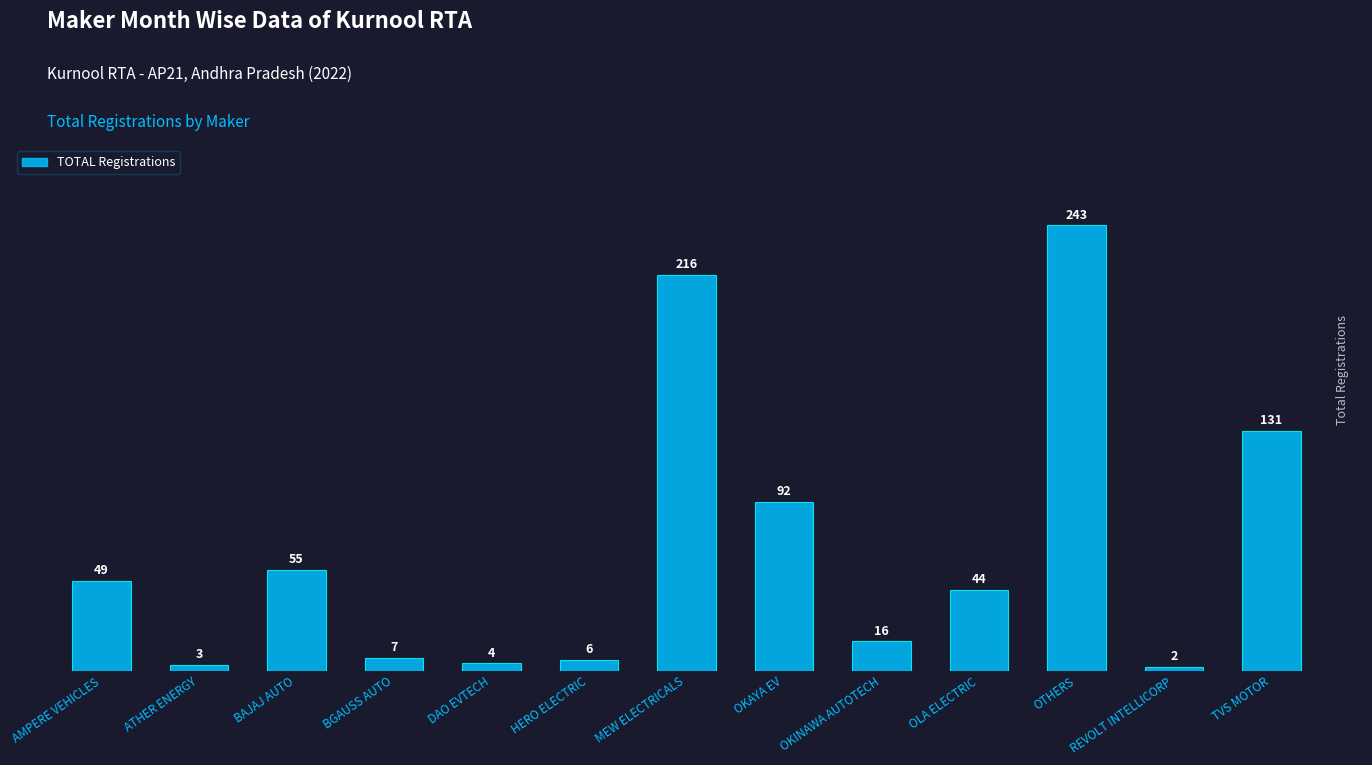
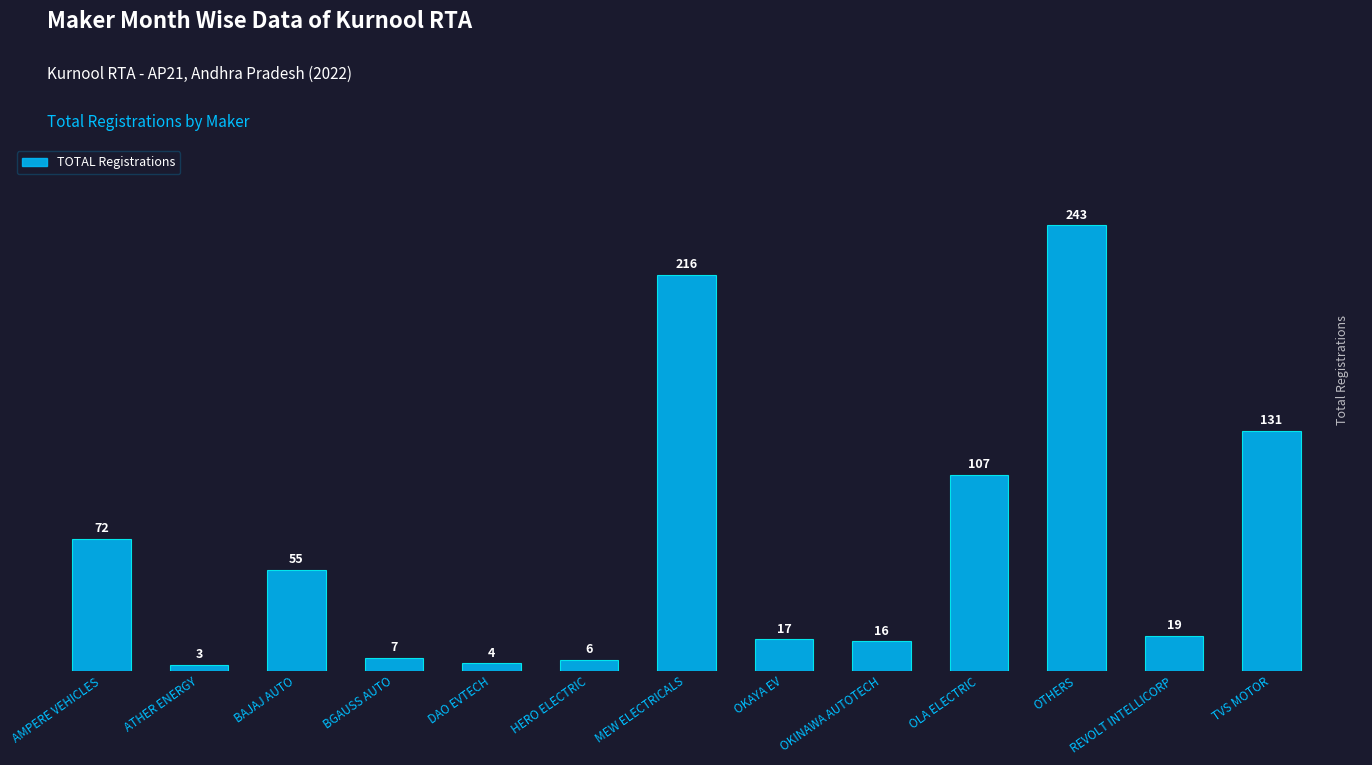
AMPERE VEHICLES: 49 -> 72
OKAYA EV: 92 -> 17
OLA ELECTRIC: 44 -> 107
REVOLT INTELLICORP: 2 -> 19
